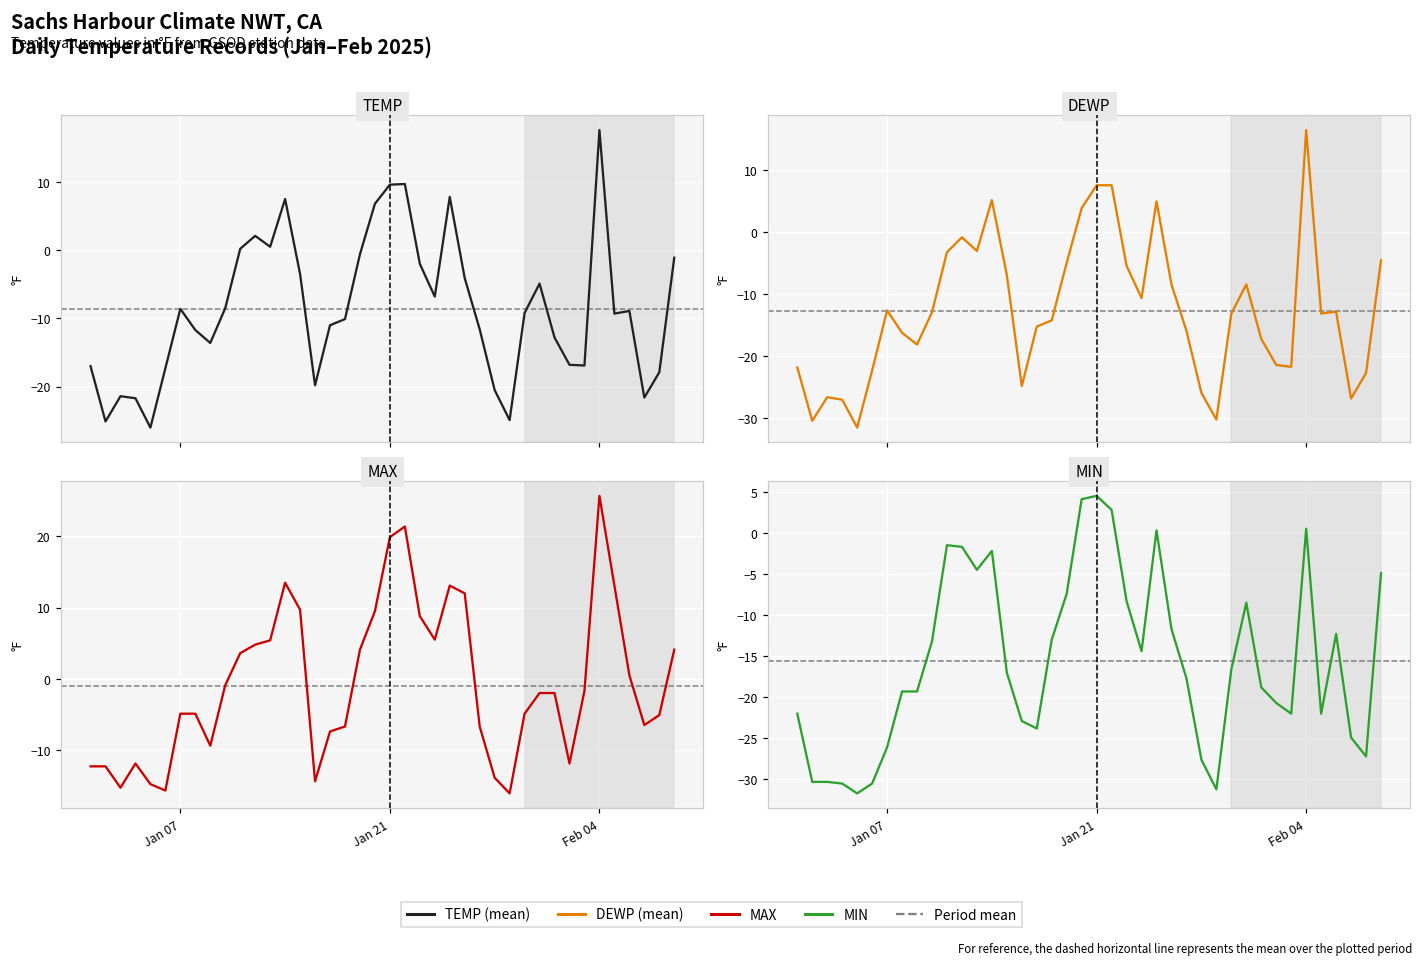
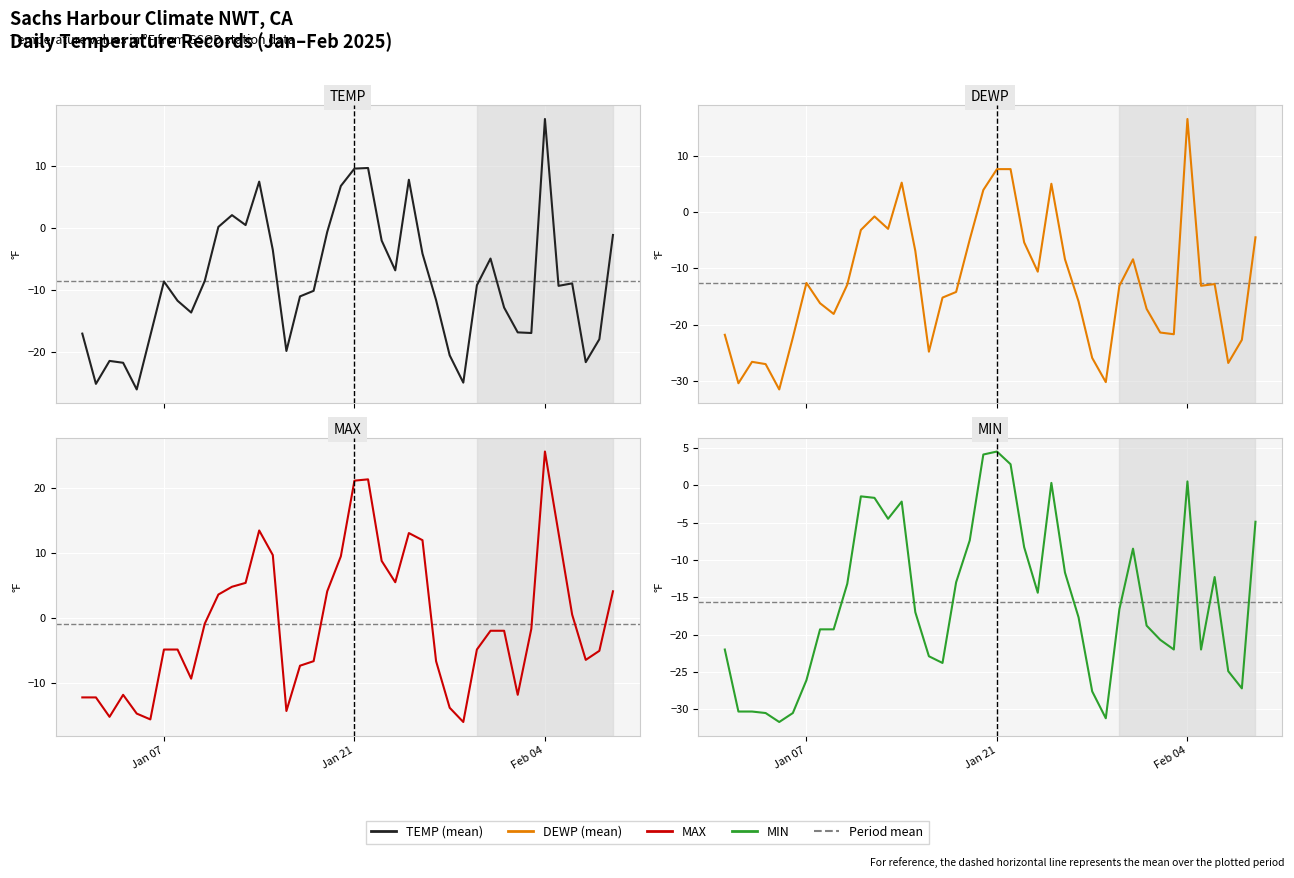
MAX, Jan 21: 20 -> 21
